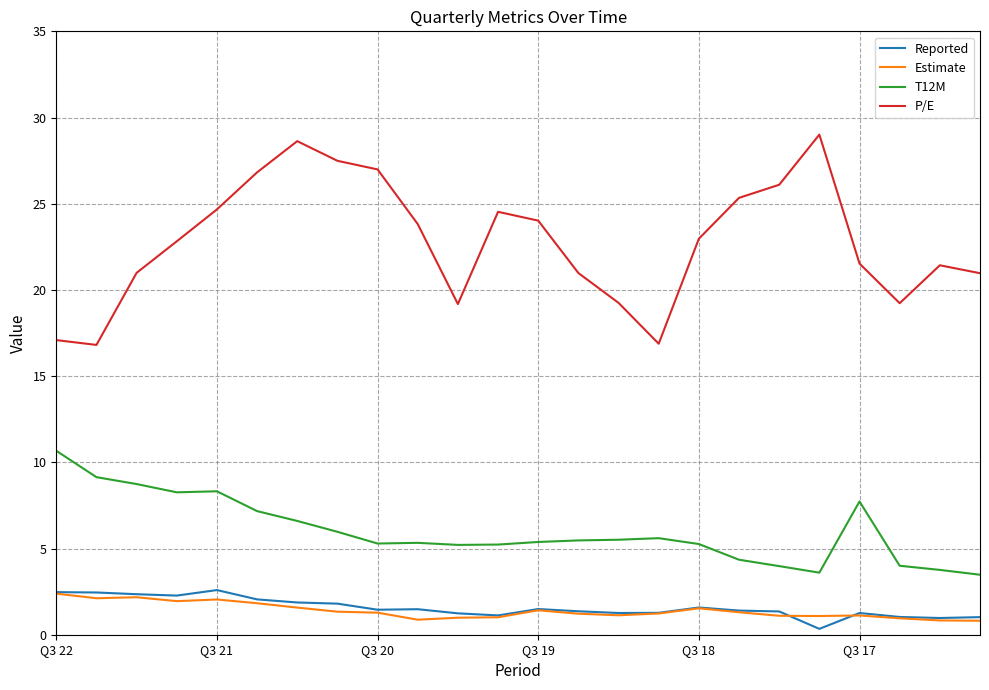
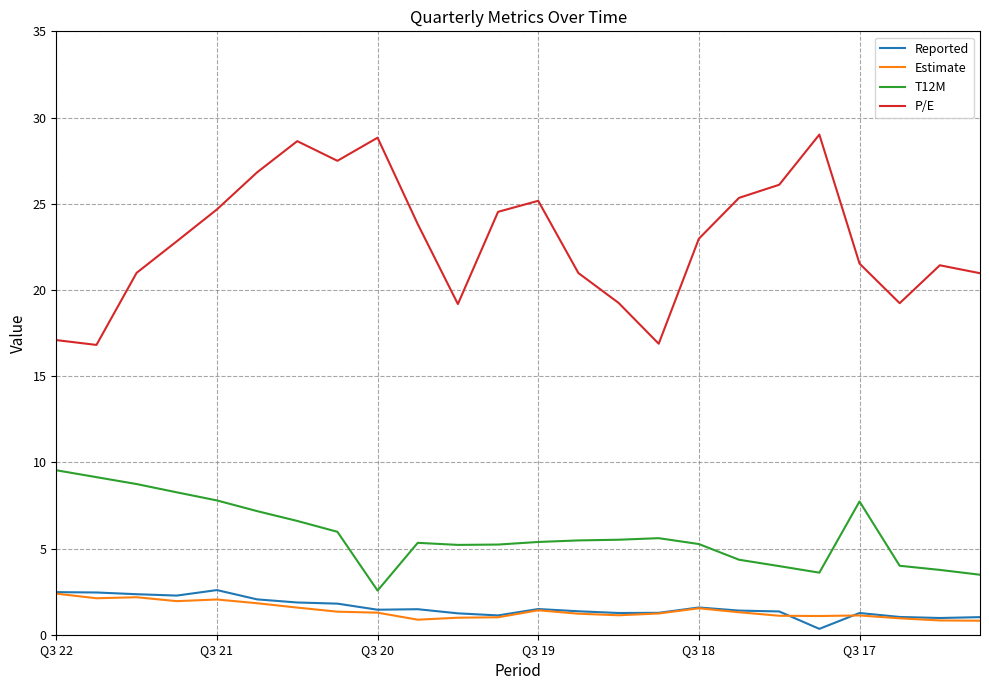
T12M, Q3 22: 10.7 -> 9.5
T12M, Q3 21: 8.3 -> 7.8
T12M, Q3 20: 5.3 -> 2.6
P/E, Q3 20: 27.0 -> 28.8
P/E, Q3 19: 24.0 -> 25.2
